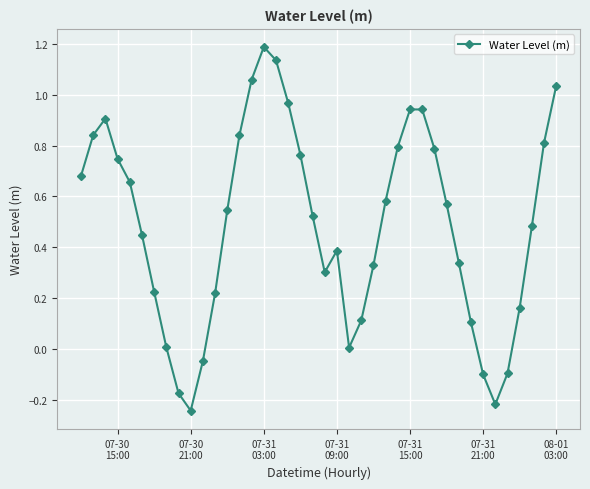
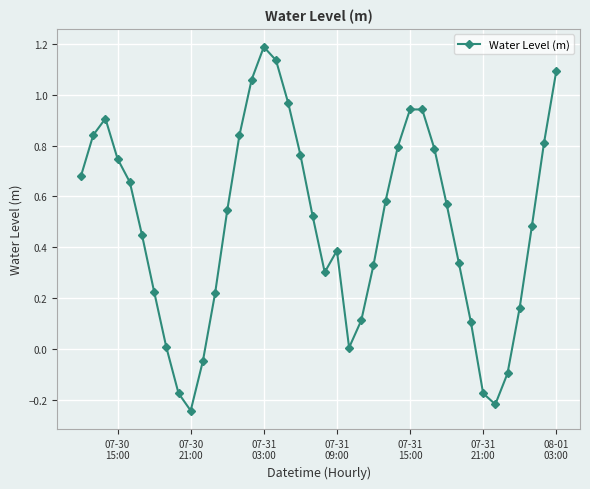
07-31 21:00: -0.10 -> -0.18
08-01 03:00: 1.04 -> 1.09
